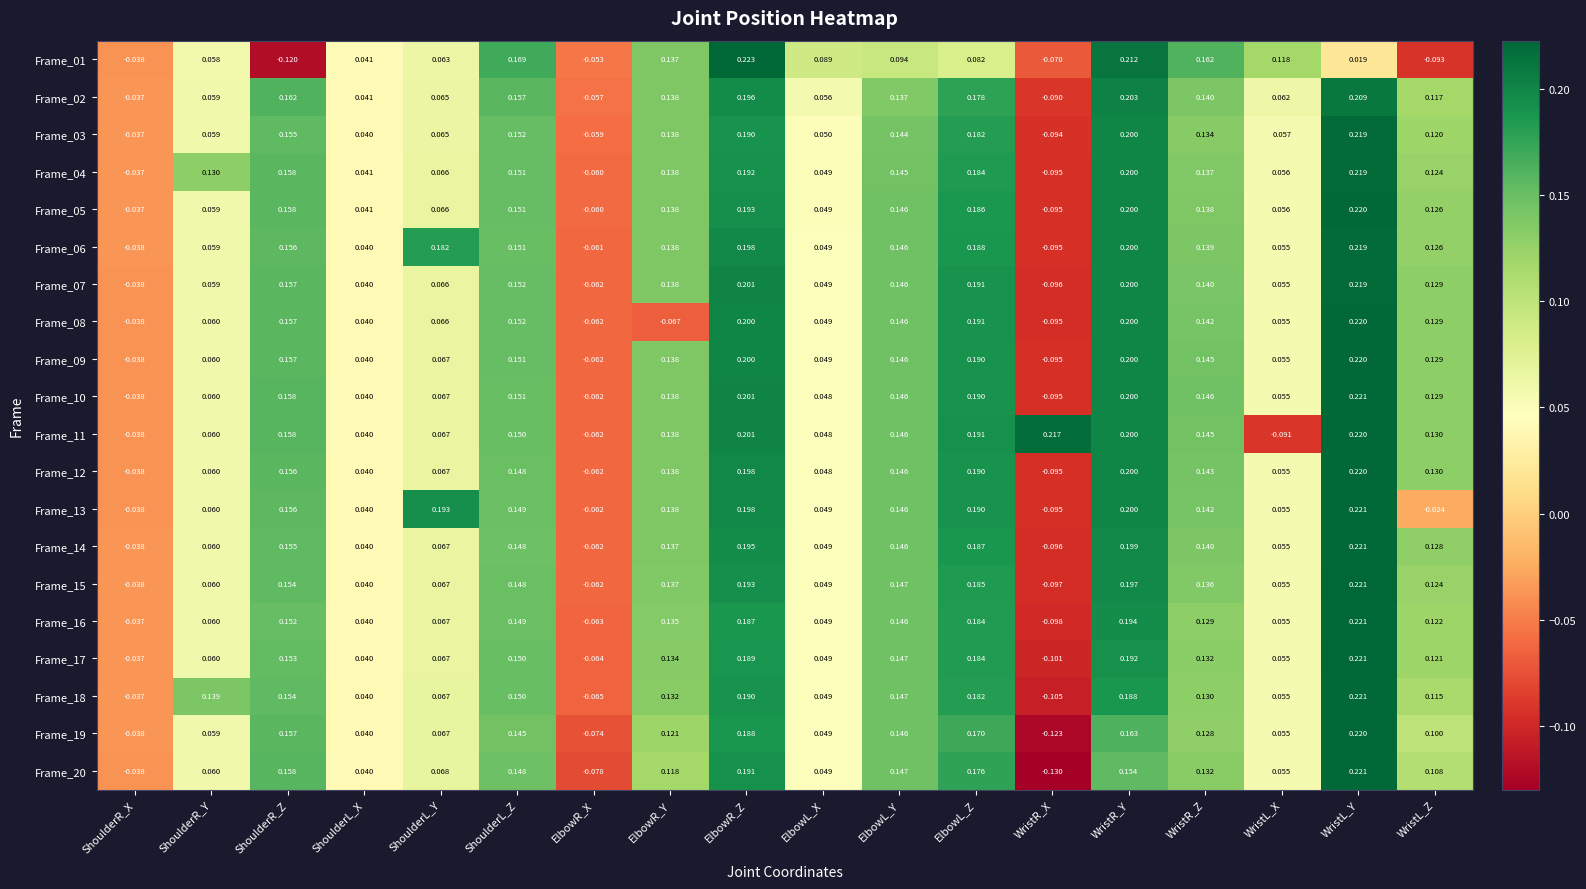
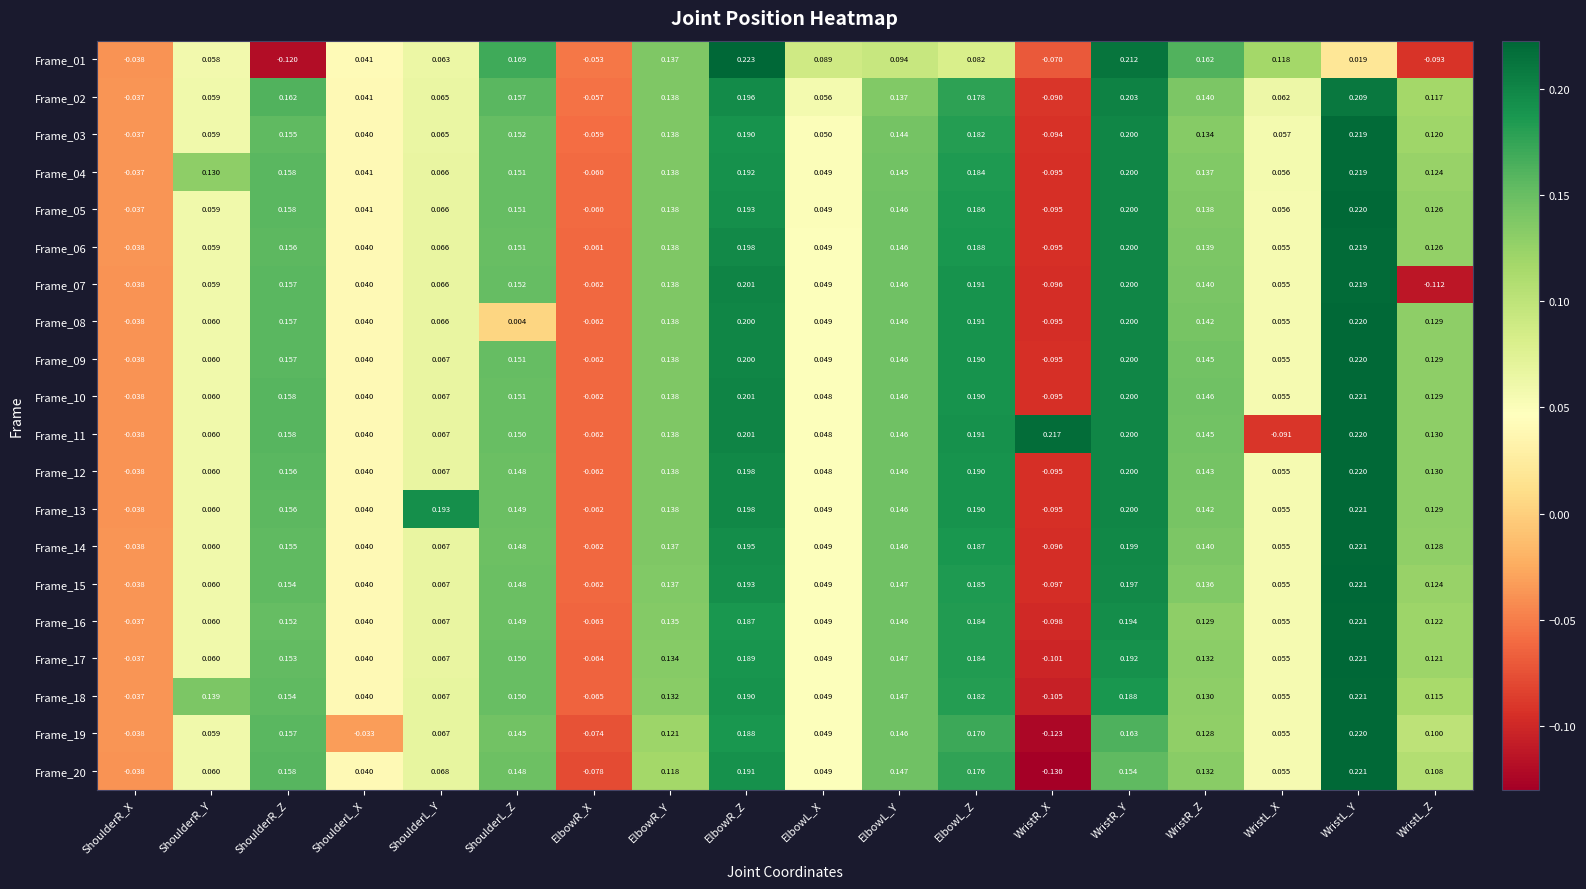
Frame_06, ShoulderL_Y: 0.182 -> 0.066
Frame_07, WristL_Z: 0.129 -> -0.112
Frame_08, ShoulderL_Z: 0.152 -> 0.004
Frame_08, ElbowR_Y: -0.067 -> 0.138
Frame_13, WristL_Z: -0.024 -> 0.129
Frame_19, ShoulderL_X: 0.040 -> -0.033
